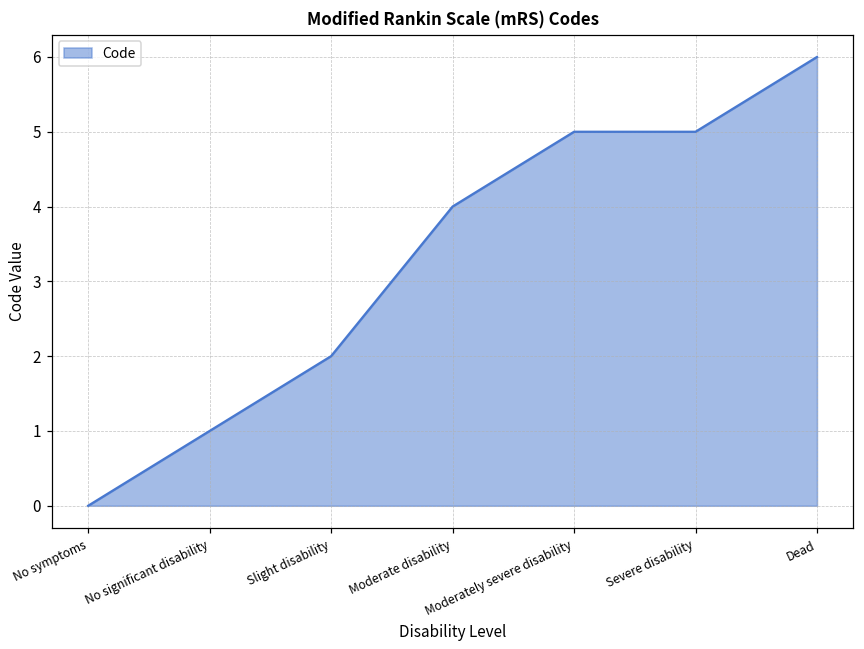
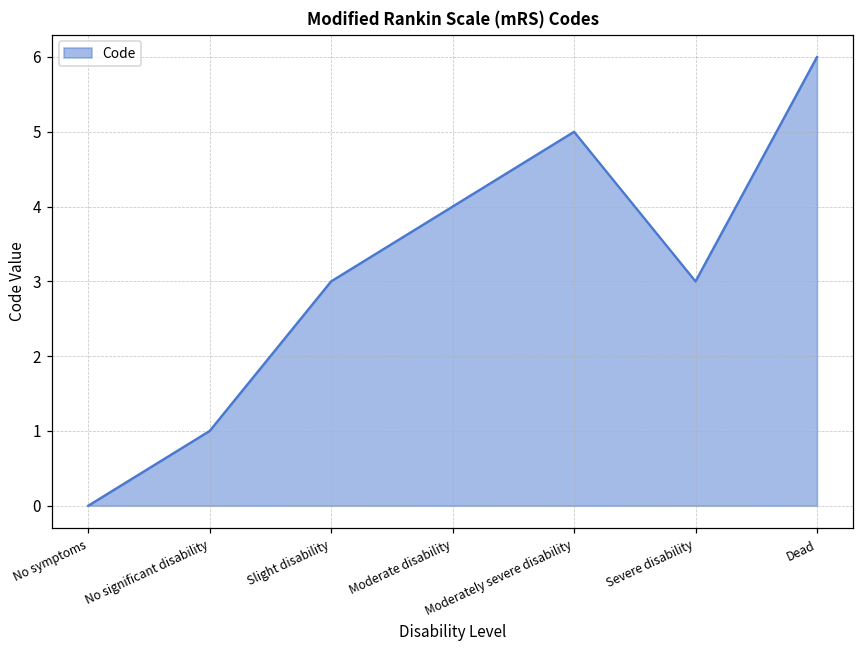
Slight disability: 2 -> 3
Severe disability: 5 -> 3
